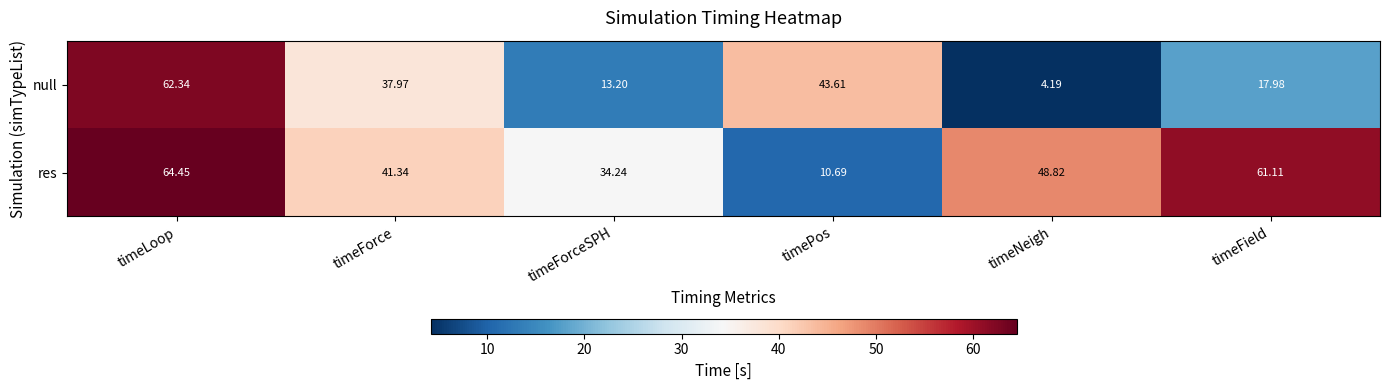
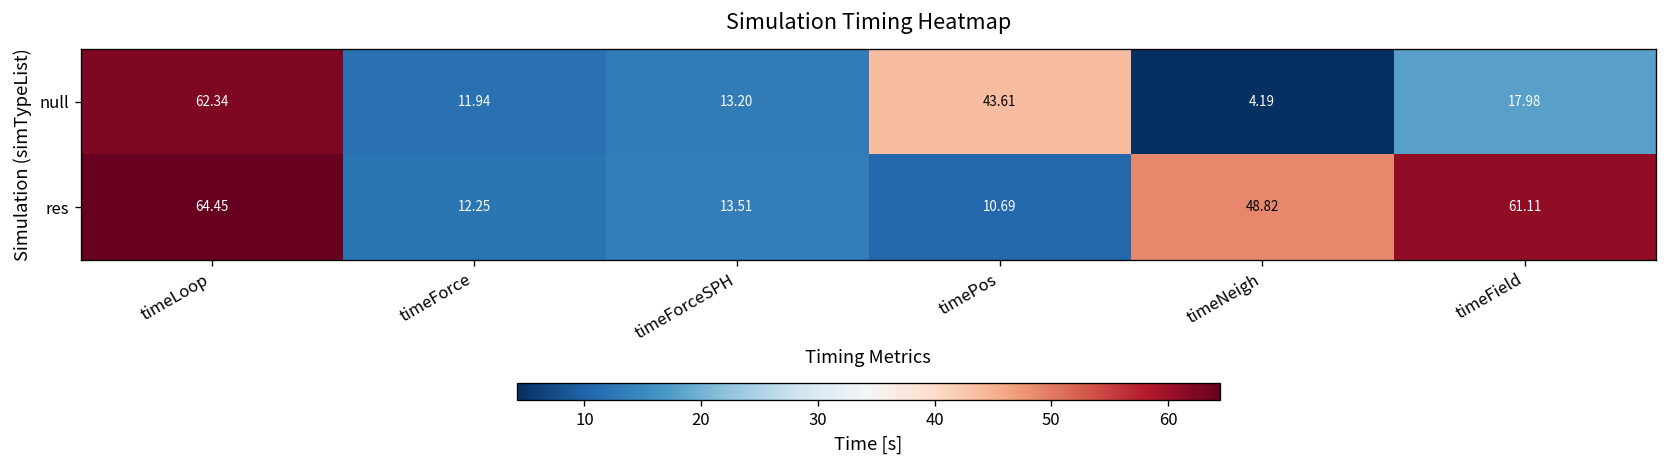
null, timeForce: 37.97 -> 11.94
res, timeForce: 41.34 -> 12.25
res, timeForceSPH: 34.24 -> 13.51
